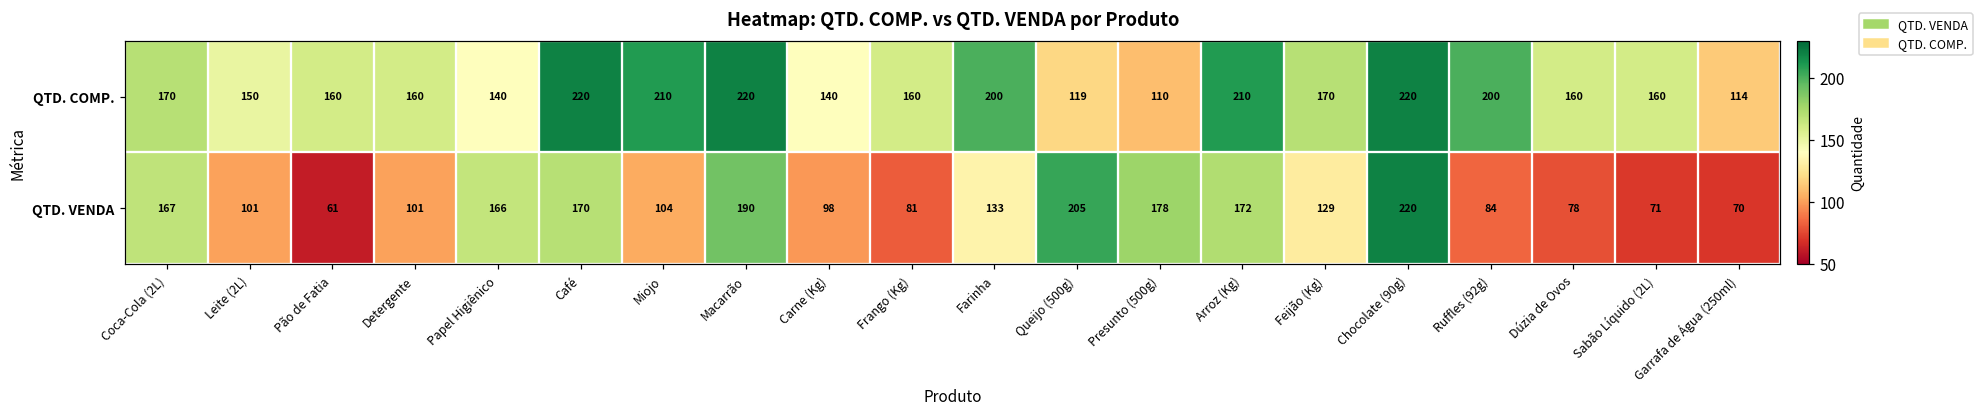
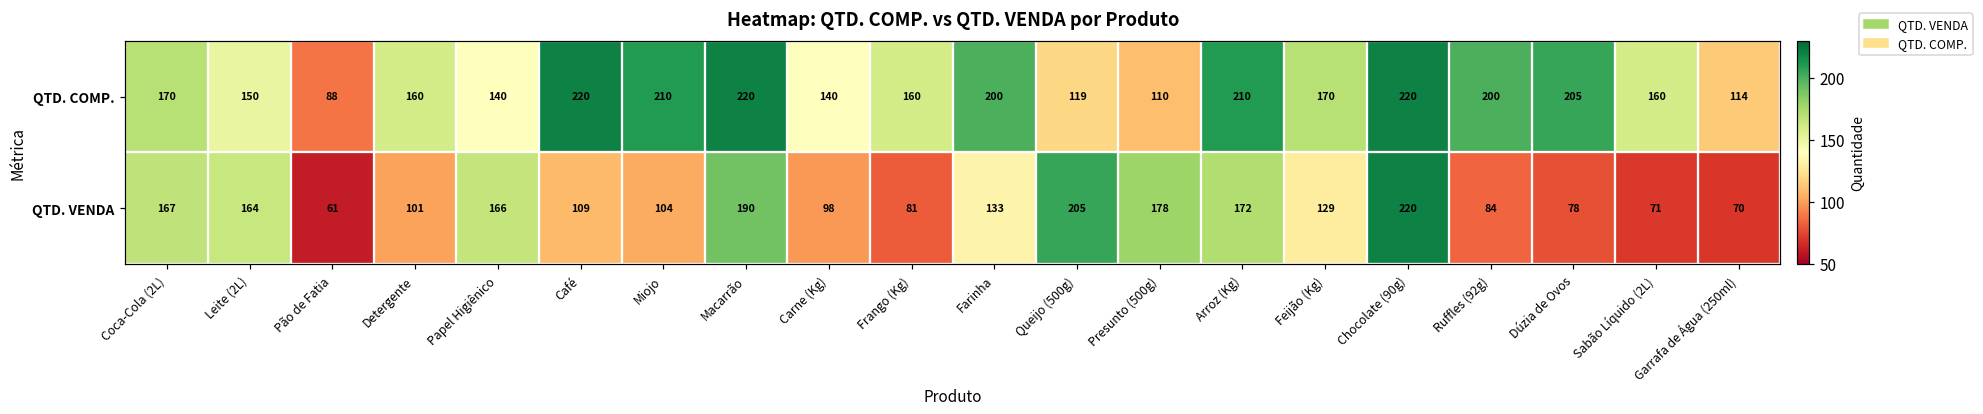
QTD. COMP., Pão de Fatia: 160 -> 88
QTD. COMP., Dúzia de Ovos: 160 -> 205
QTD. VENDA, Leite (2L): 101 -> 164
QTD. VENDA, Café: 170 -> 109
